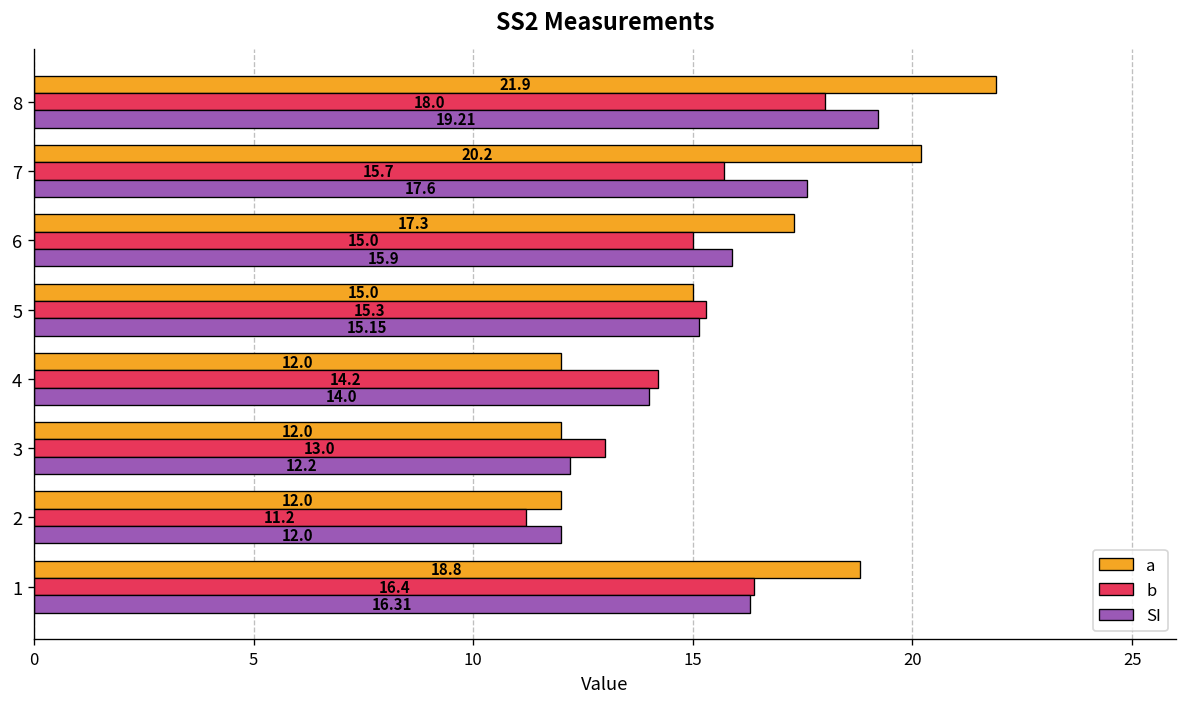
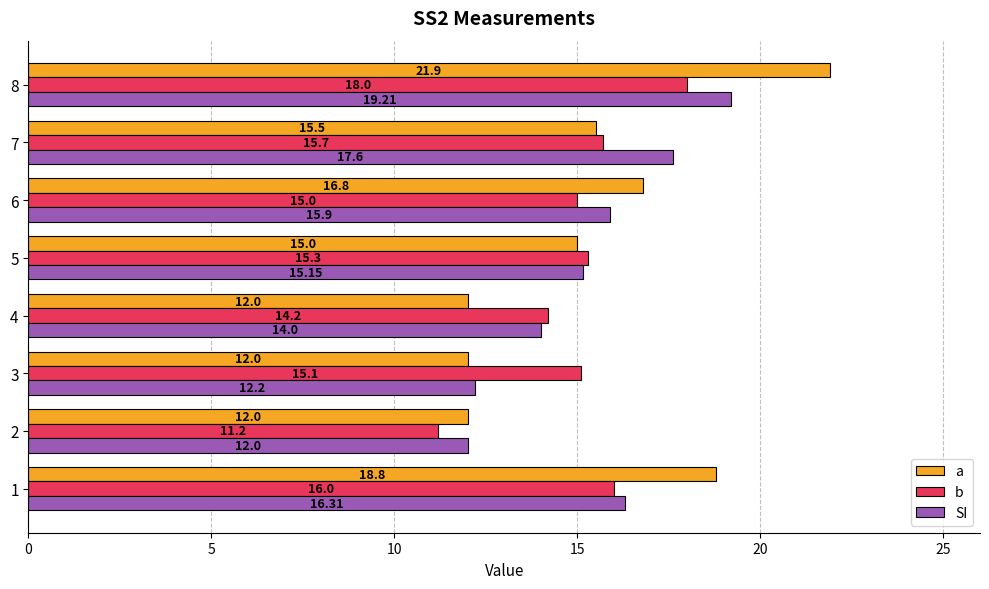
a, 7: 20.2 -> 15.5
a, 6: 17.3 -> 16.8
b, 3: 13.0 -> 15.1
b, 1: 16.4 -> 16.0
